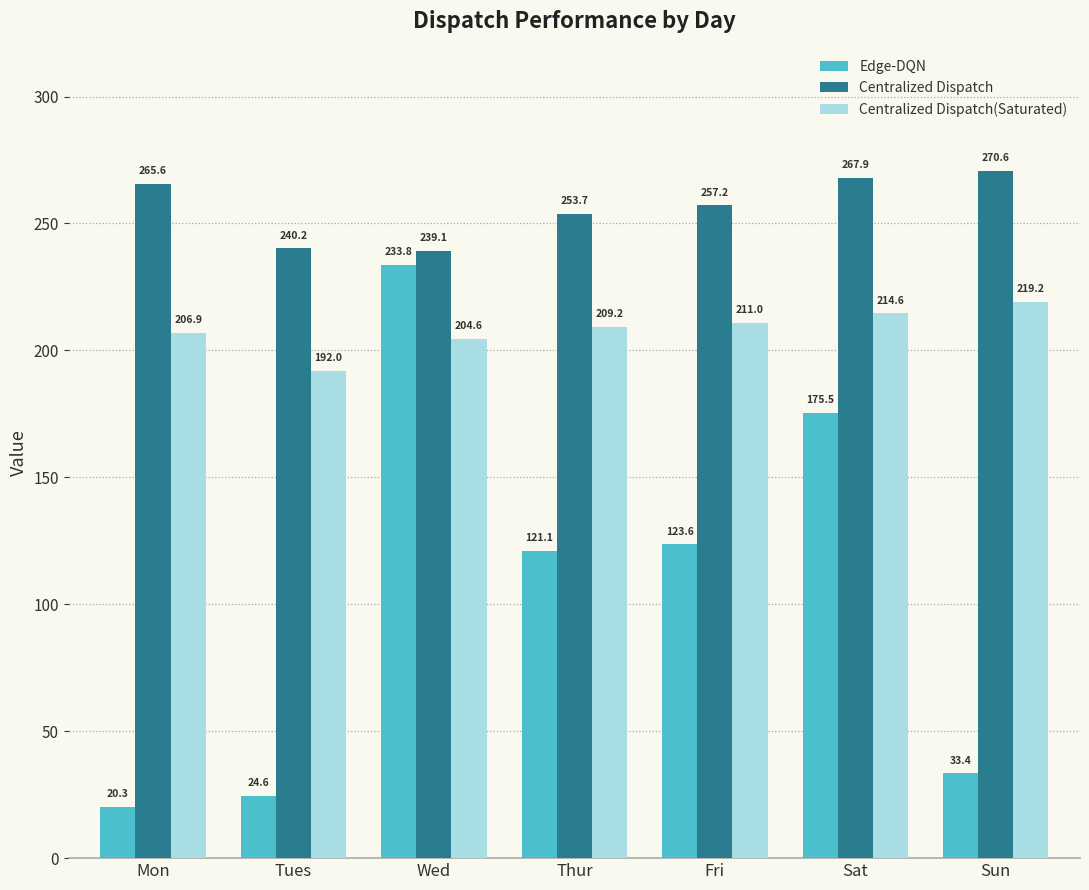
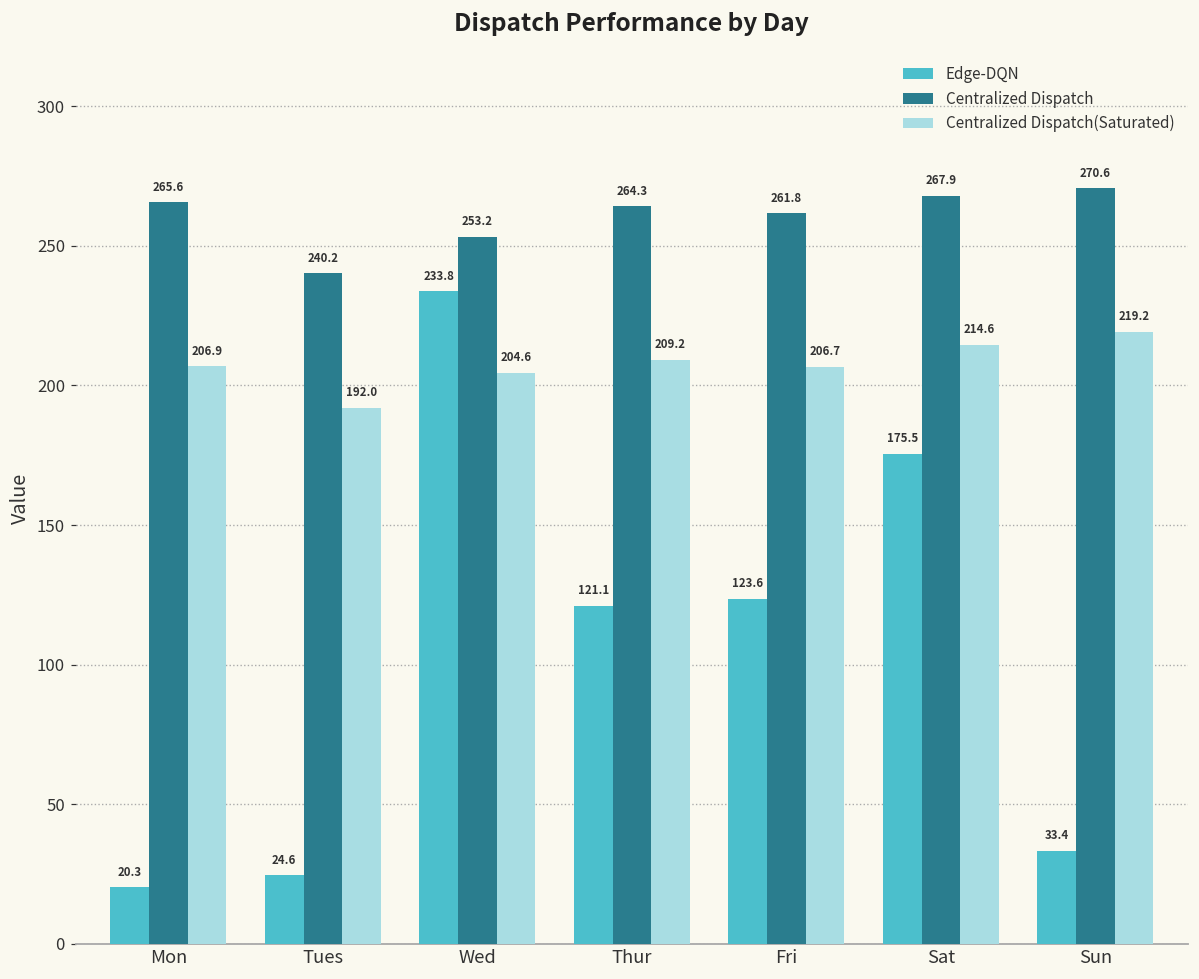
Centralized Dispatch, Wed: 239.1 -> 253.2
Centralized Dispatch, Thur: 253.7 -> 264.3
Centralized Dispatch, Fri: 257.2 -> 261.8
Centralized Dispatch(Saturated), Fri: 211.0 -> 206.7
